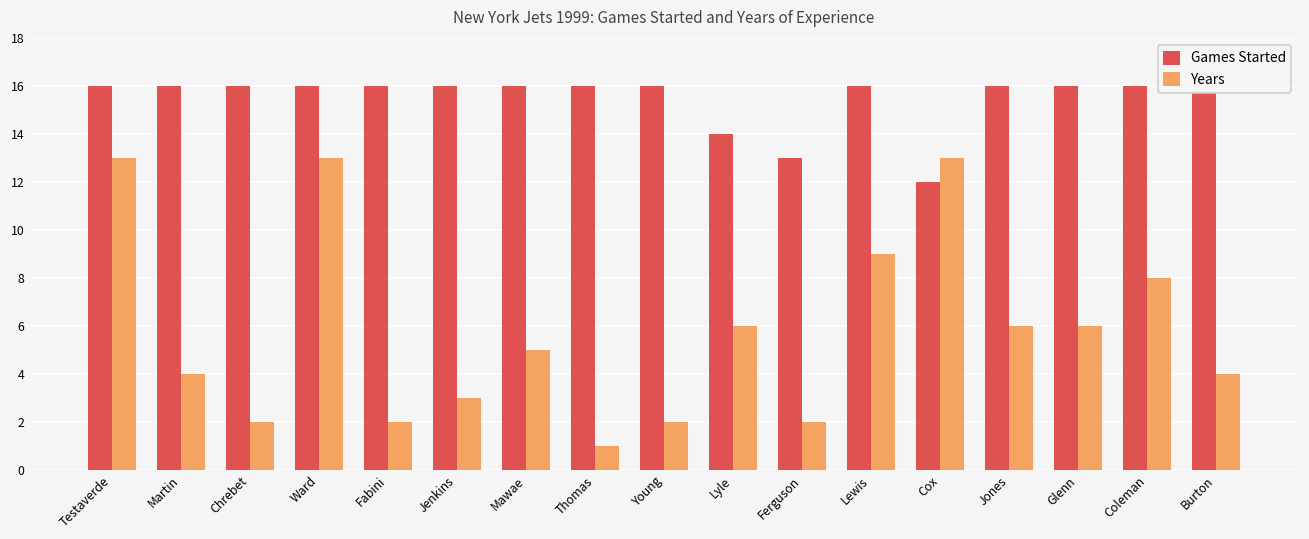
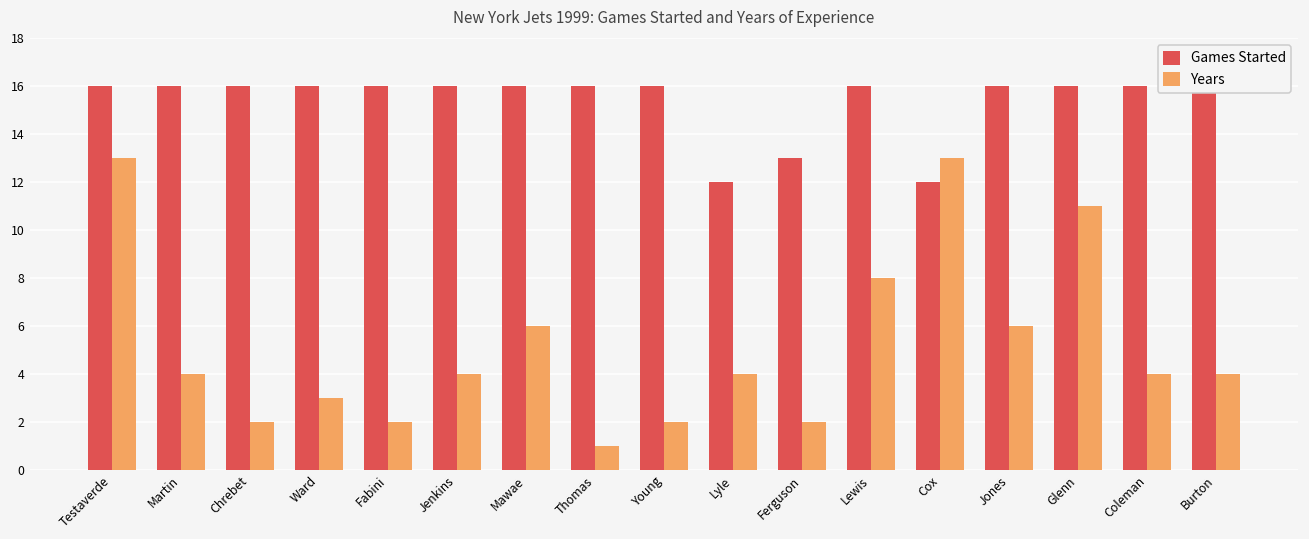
Years, Ward: 13 -> 3
Years, Jenkins: 3 -> 4
Years, Mawae: 5 -> 6
Games Started, Lyle: 14 -> 12
Years, Lyle: 6 -> 4
Years, Lewis: 9 -> 8
Years, Glenn: 6 -> 11
Years, Coleman: 8 -> 4
